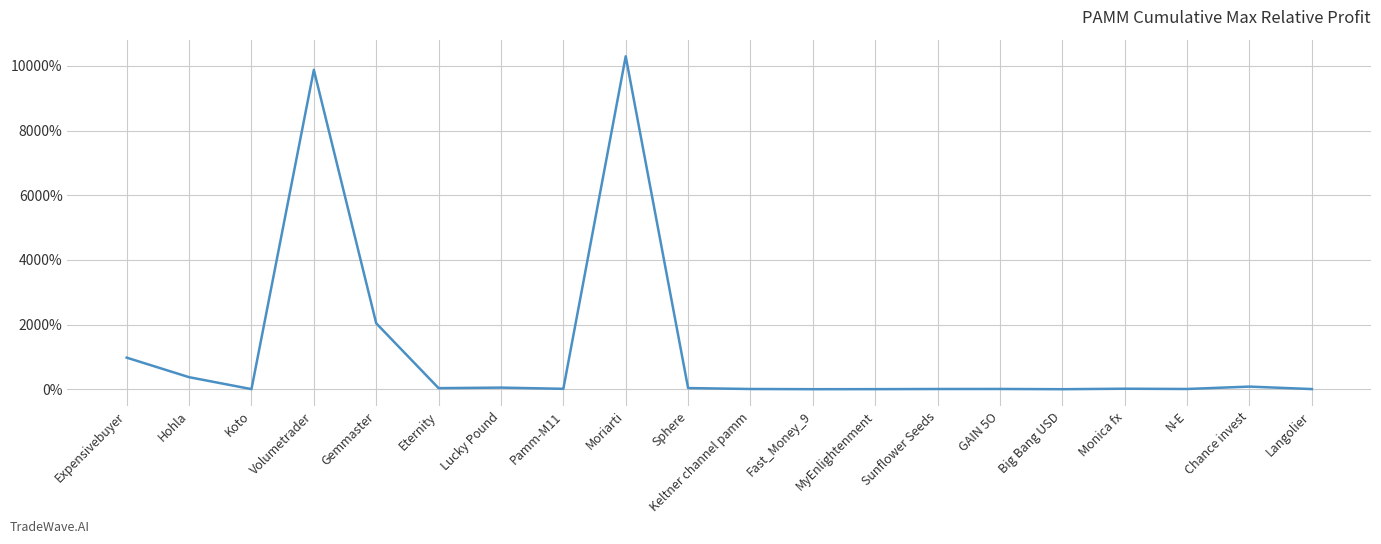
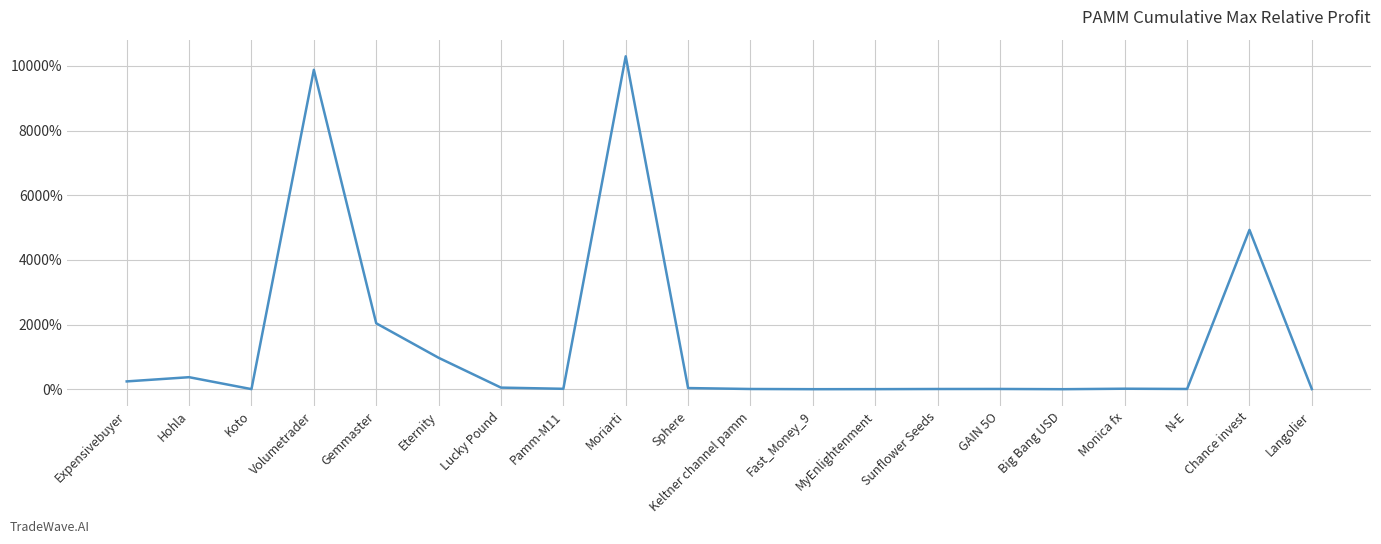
Expensivebuyer: 1000% -> 200%
Eternity: 0% -> 1000%
Chance invest: 100% -> 4900%
